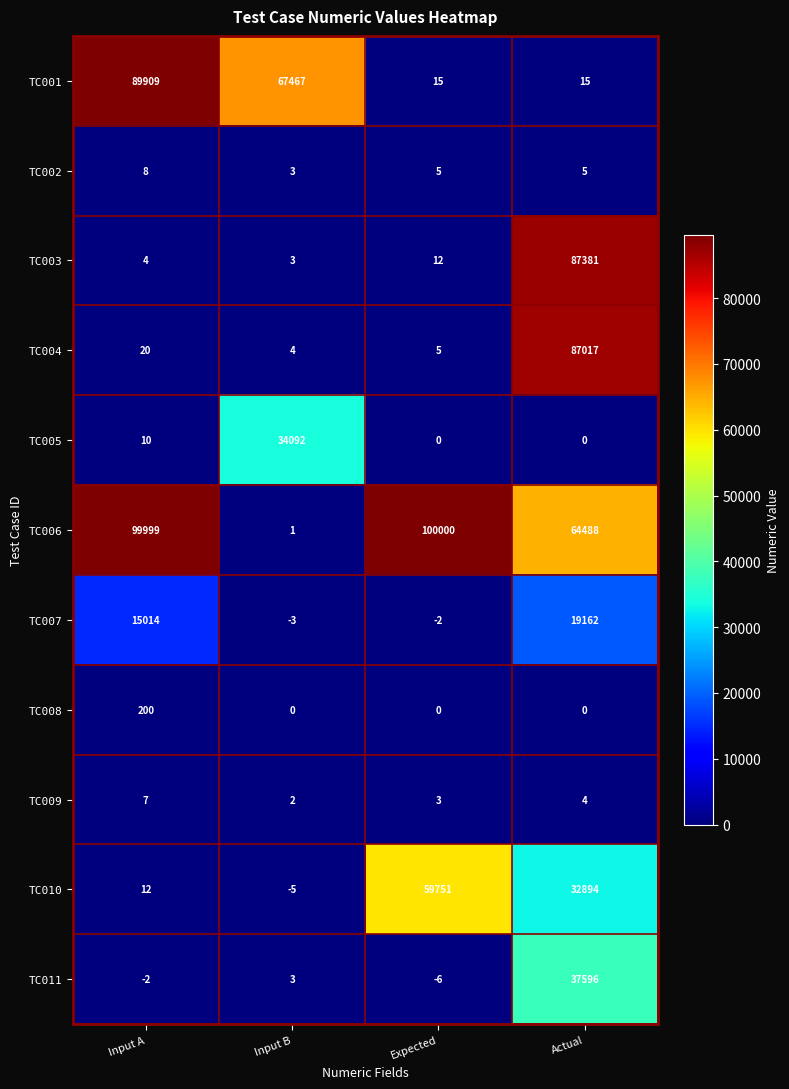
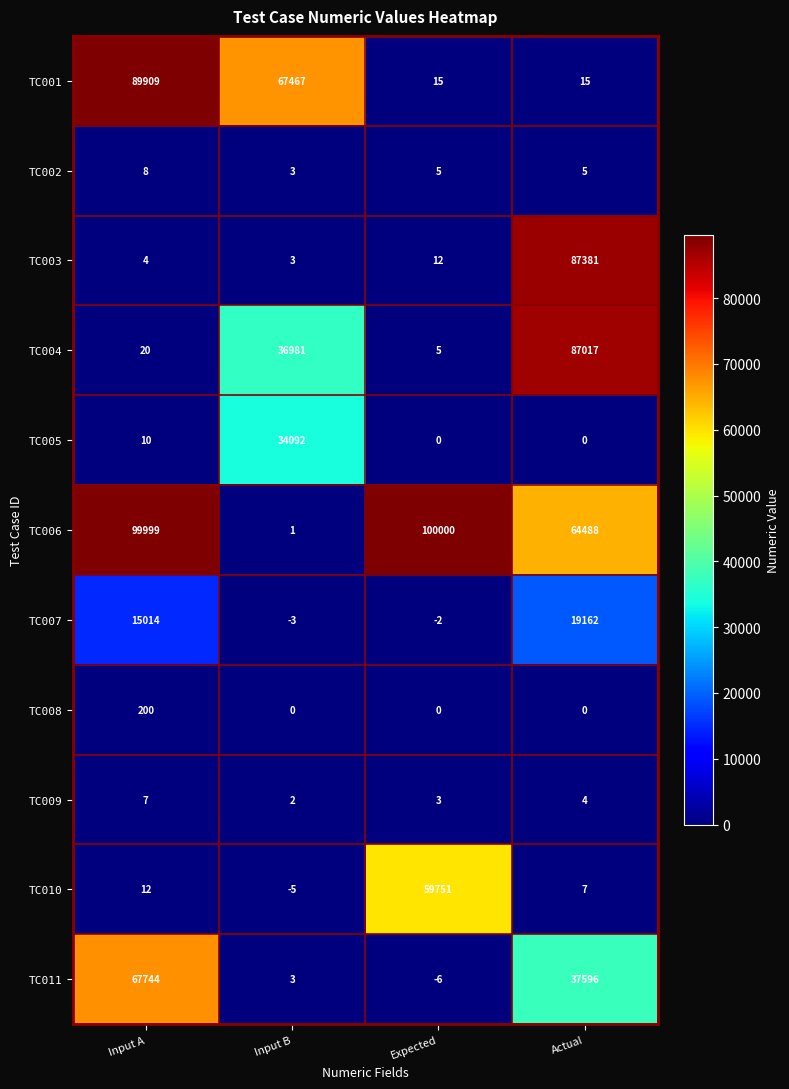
TC004, Input B: 4 -> 36981
TC010, Actual: 32894 -> 7
TC011, Input A: -2 -> 67744
